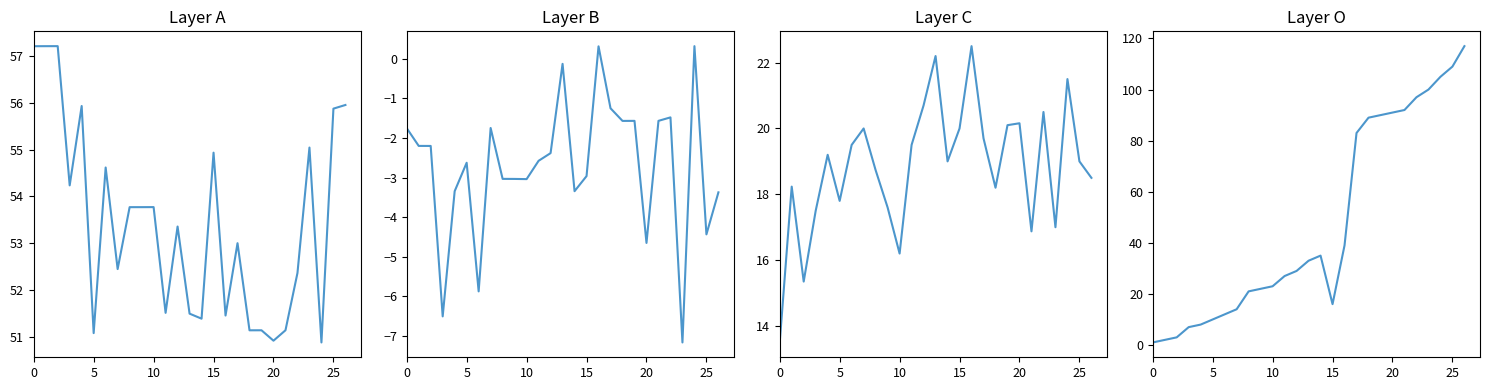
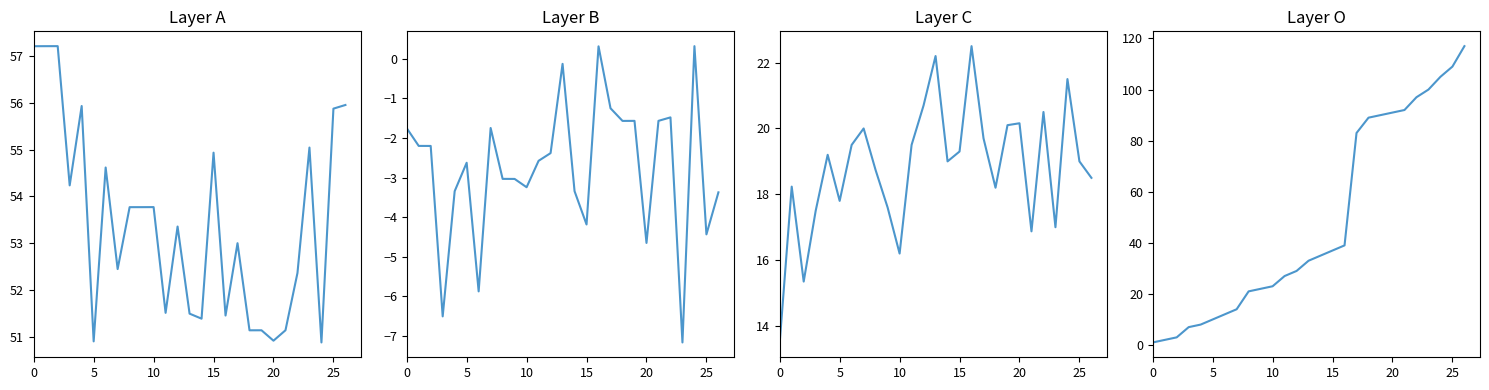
Layer A, 5: 51.1 -> 50.9
Layer B, 10: -3.0 -> -3.2
Layer B, 15: -3.0 -> -4.2
Layer C, 15: 20.0 -> 19.3
Layer O, 15: 16 -> 37
